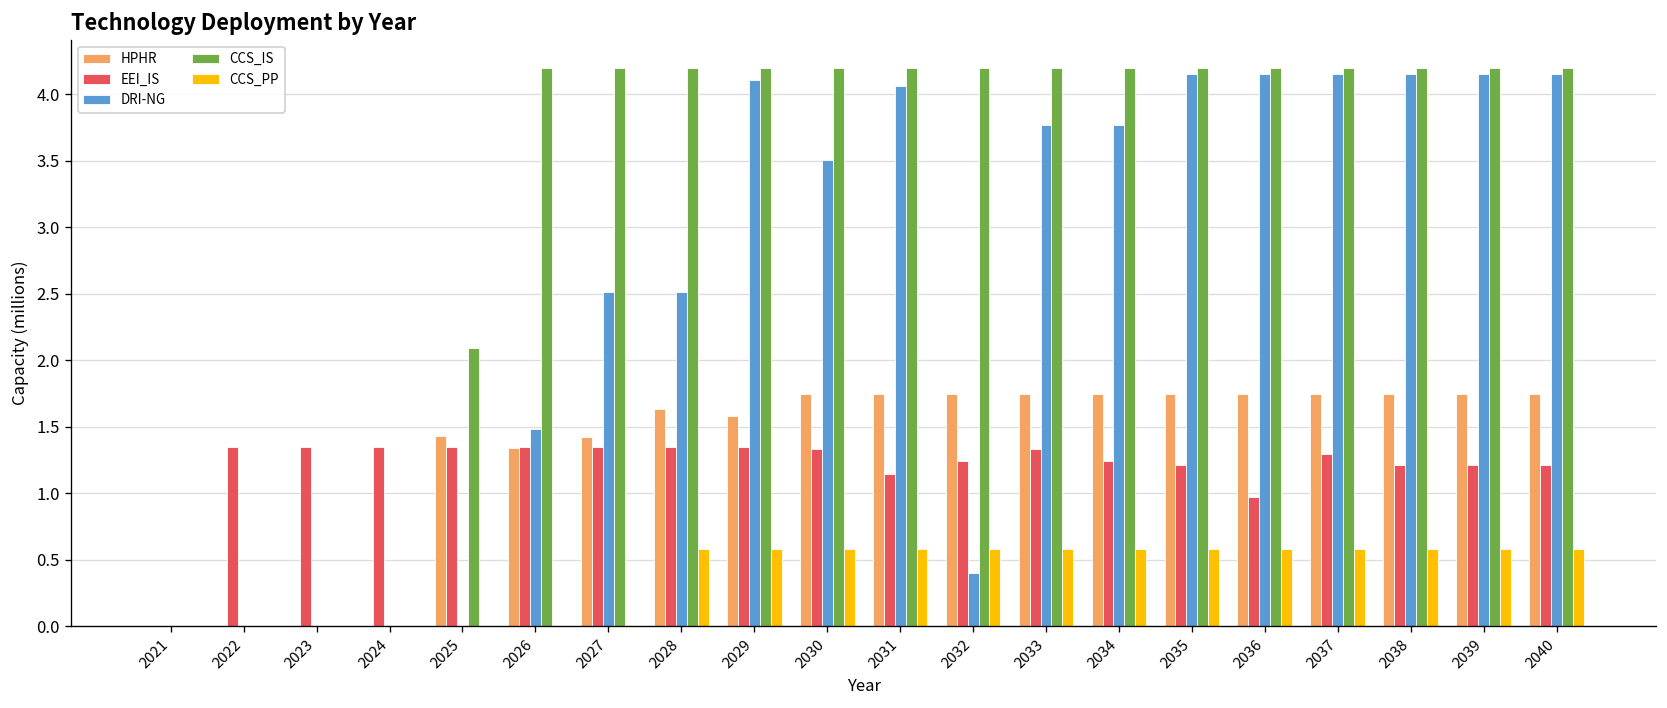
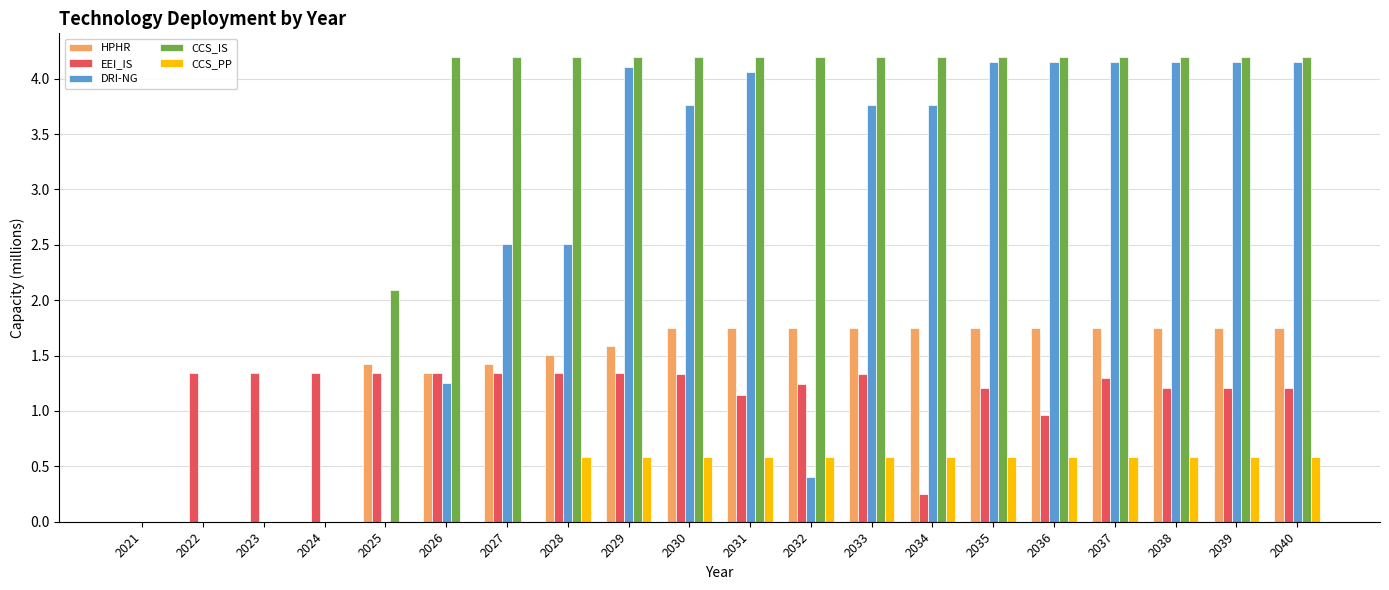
DRI-NG, 2026: 1.48 -> 1.26
HPHR, 2028: 1.63 -> 1.50
DRI-NG, 2030: 3.51 -> 3.77
EEI_IS, 2034: 1.24 -> 0.25
